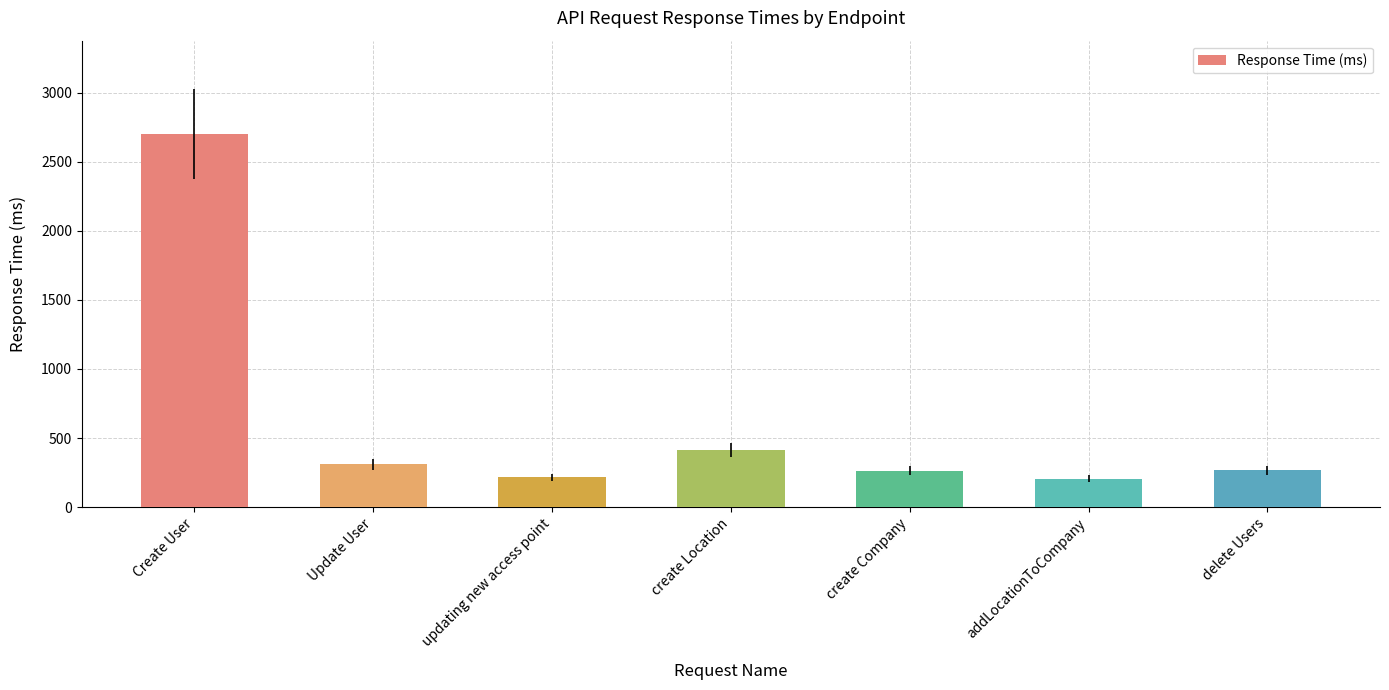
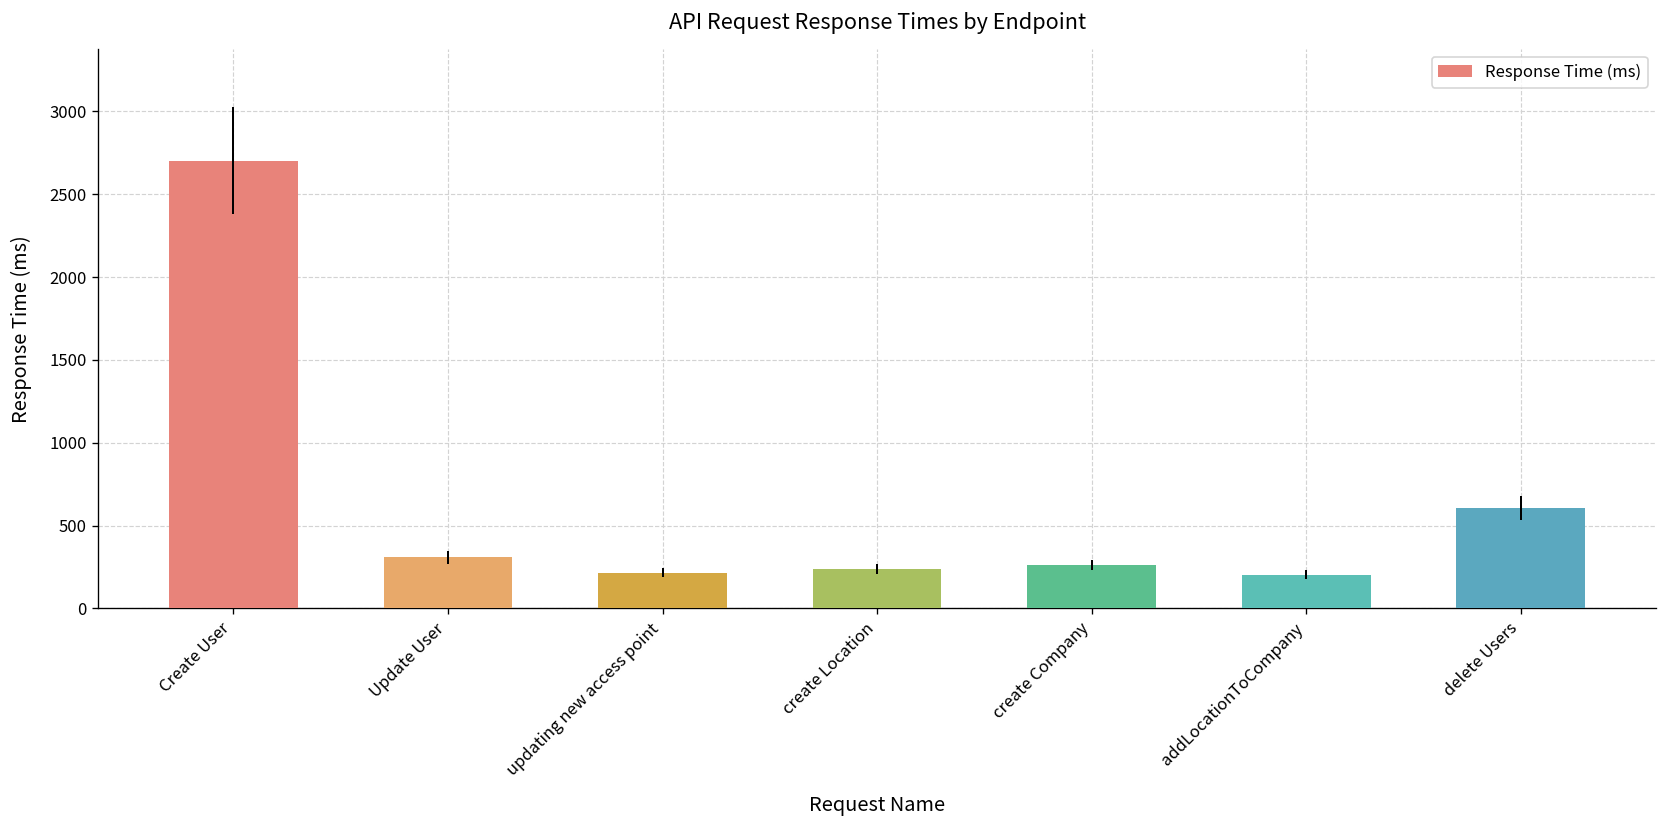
create Location: 420 -> 240
delete Users: 270 -> 610
